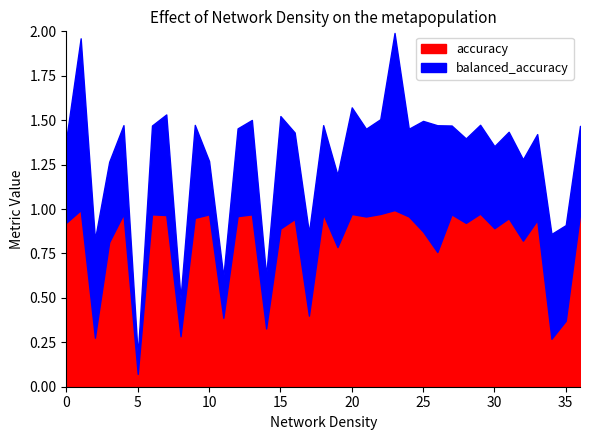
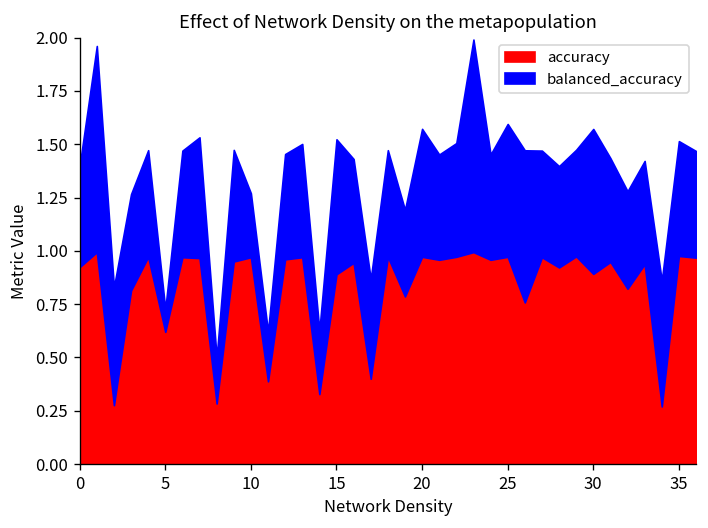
accuracy, 5: 0.07 -> 0.62
accuracy, 25: 0.87 -> 0.97
balanced_accuracy, 30: 0.46 -> 0.68
accuracy, 35: 0.37 -> 0.98
